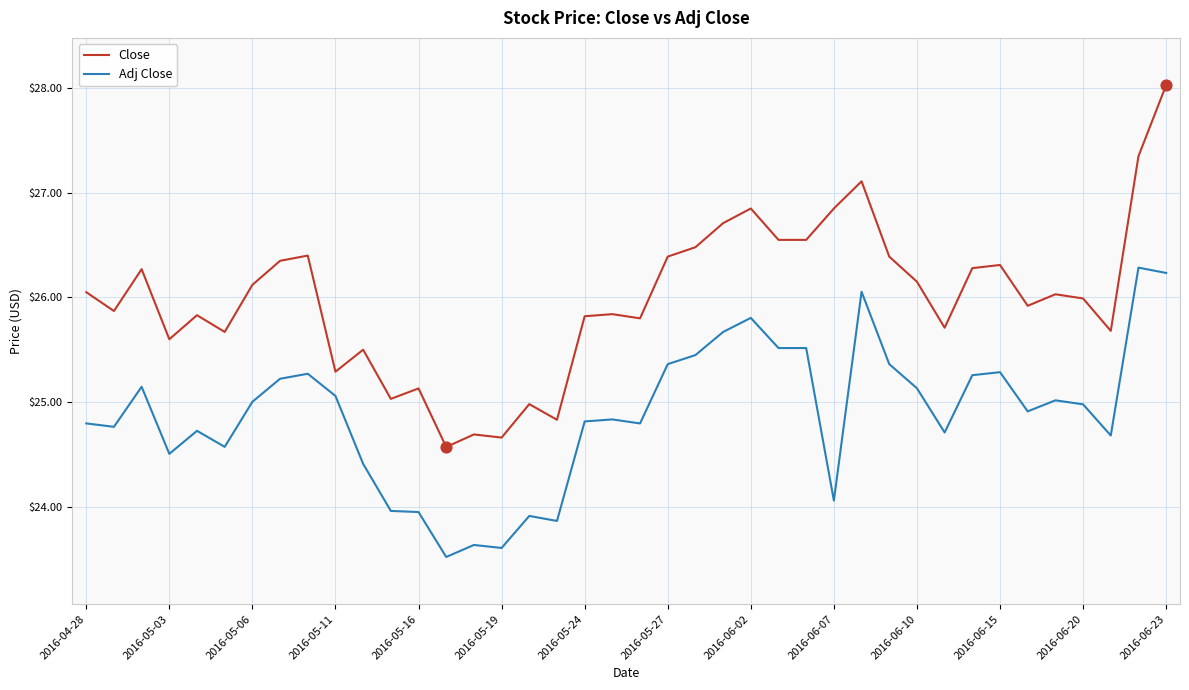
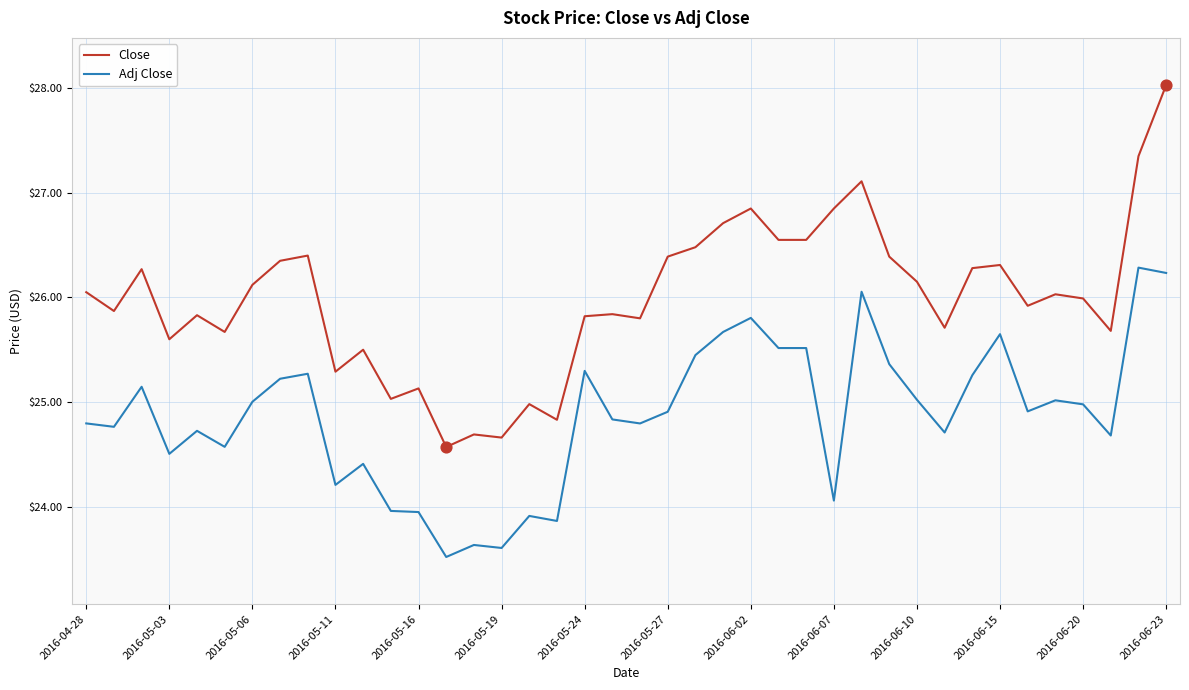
Adj Close, 2016-05-11: $25.06 -> $24.21
Adj Close, 2016-05-24: $24.81 -> $25.30
Adj Close, 2016-05-27: $25.36 -> $24.91
Adj Close, 2016-06-10: $25.13 -> $25.02
Adj Close, 2016-06-15: $25.29 -> $25.65
